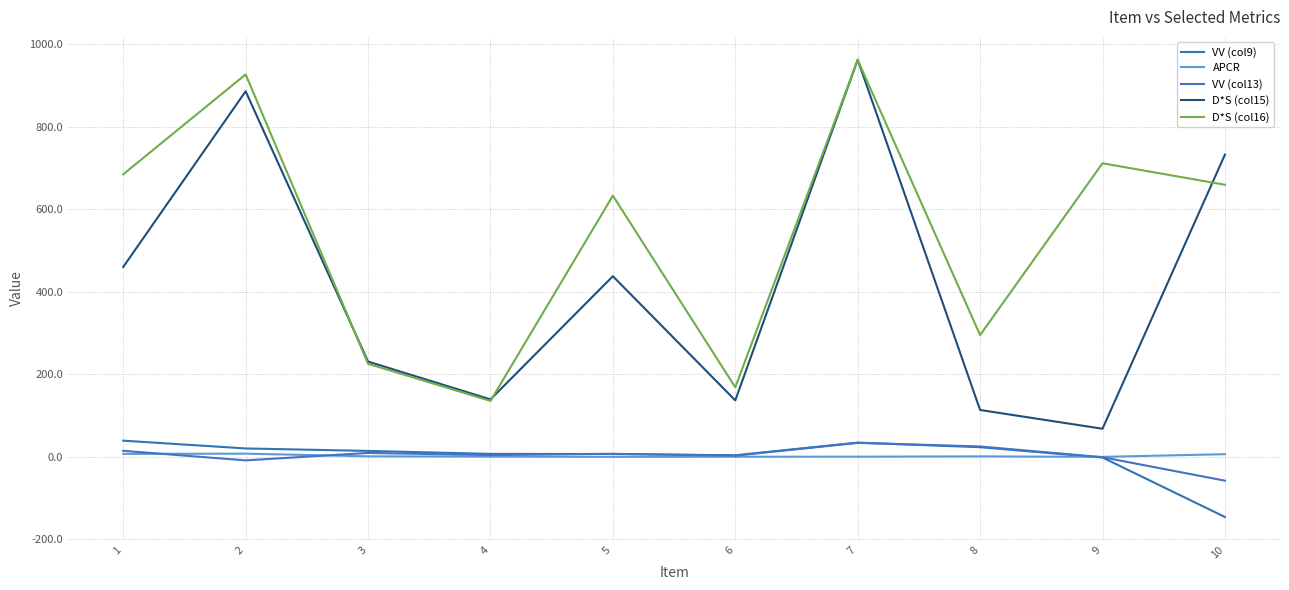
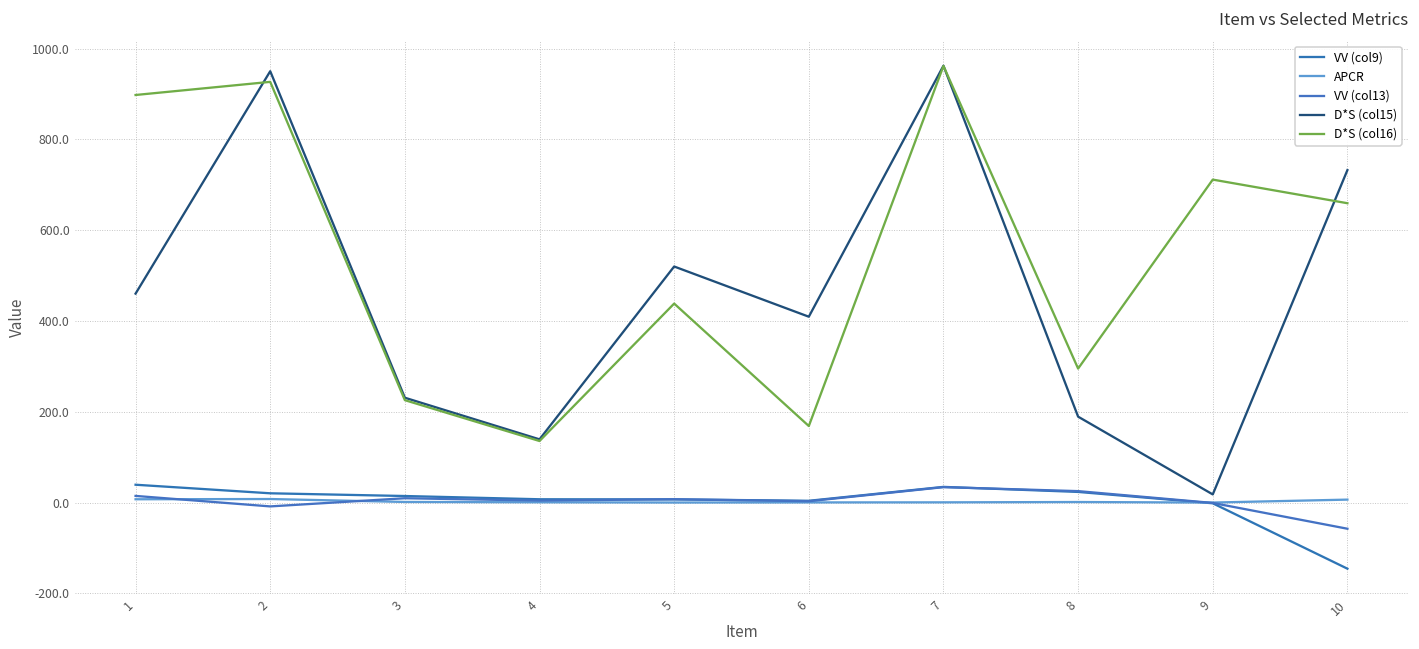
D*S (col16), 1: 680 -> 900
D*S (col15), 2: 890 -> 950
D*S (col15), 5: 440 -> 520
D*S (col16), 5: 630 -> 440
D*S (col15), 6: 140 -> 410
D*S (col15), 8: 110 -> 190
D*S (col15), 9: 70 -> 20
